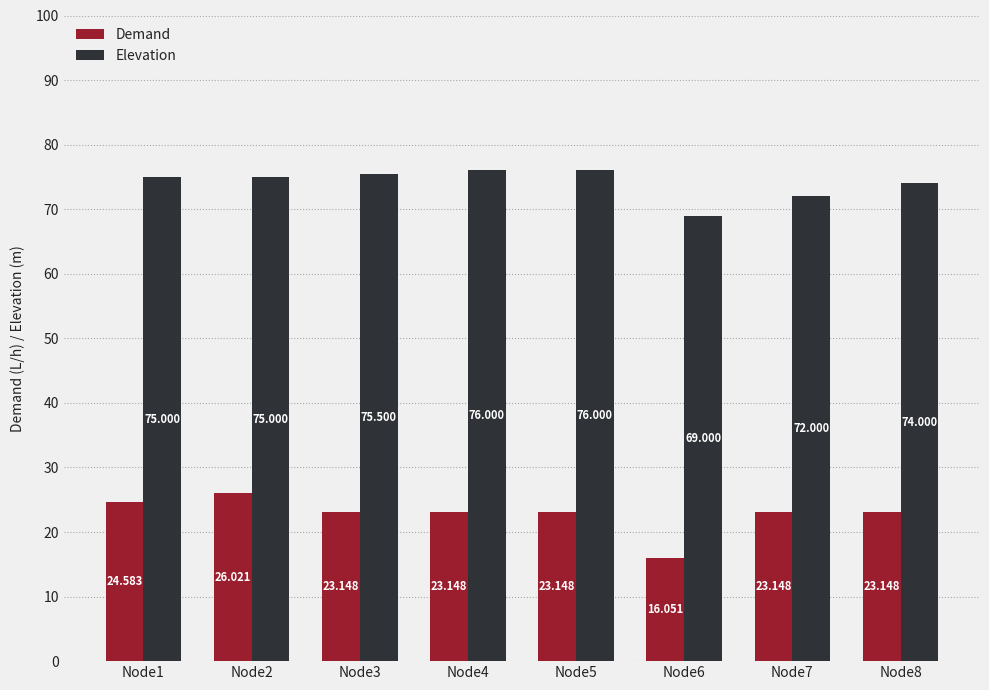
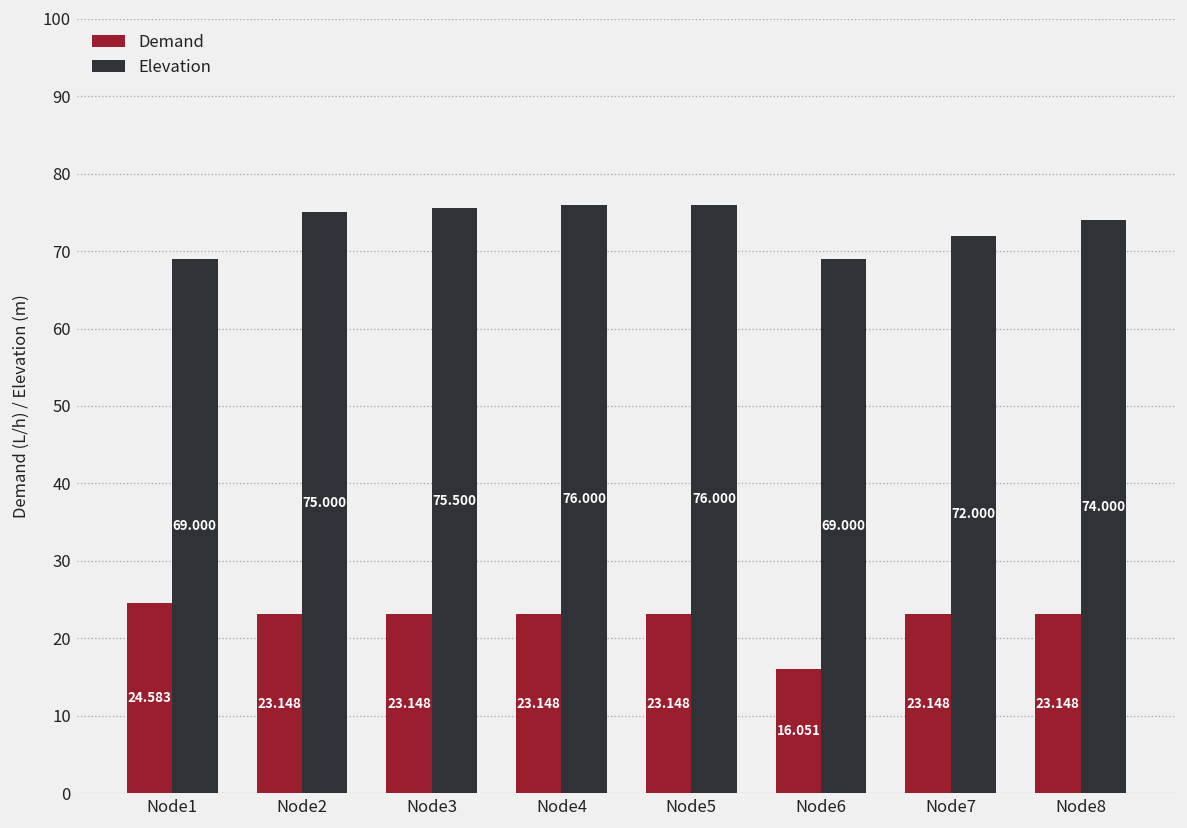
Elevation, Node1: 75.000 -> 69.000
Demand, Node2: 26.021 -> 23.148
